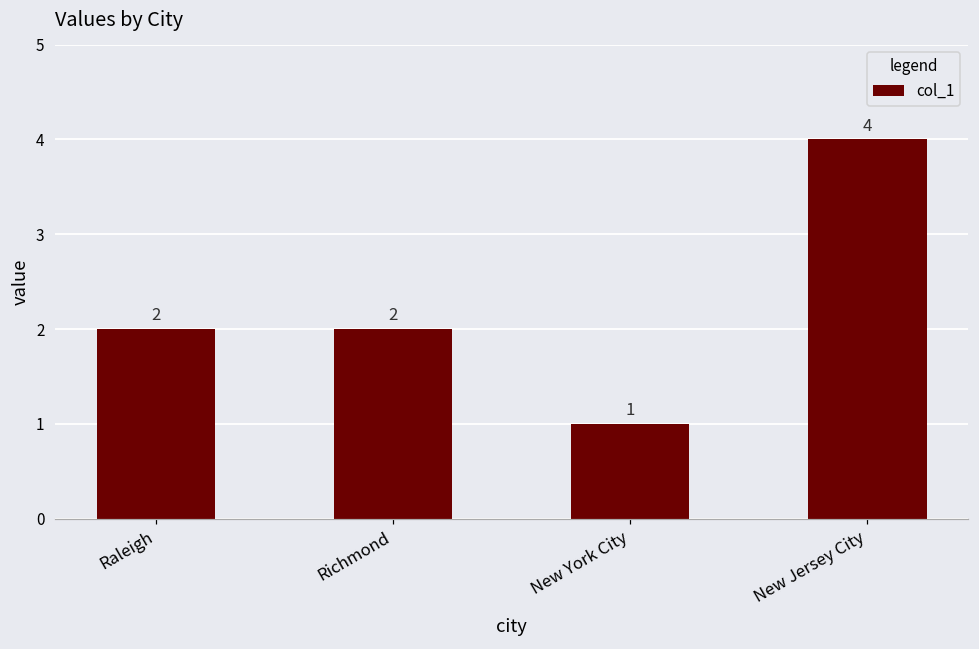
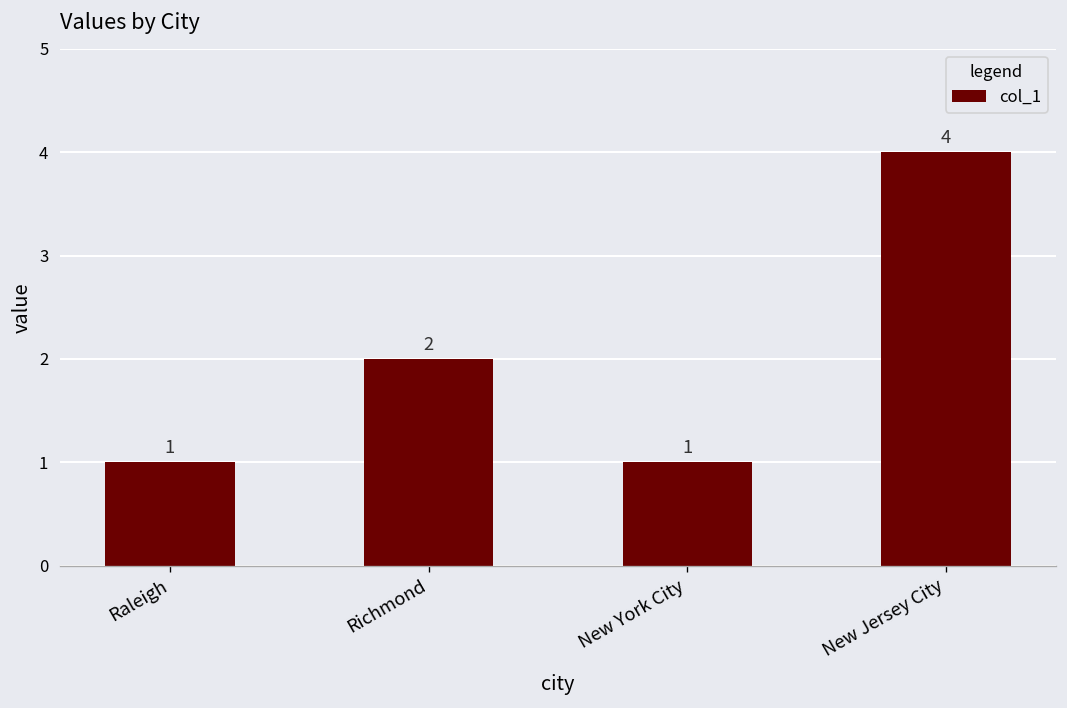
Raleigh: 2 -> 1
